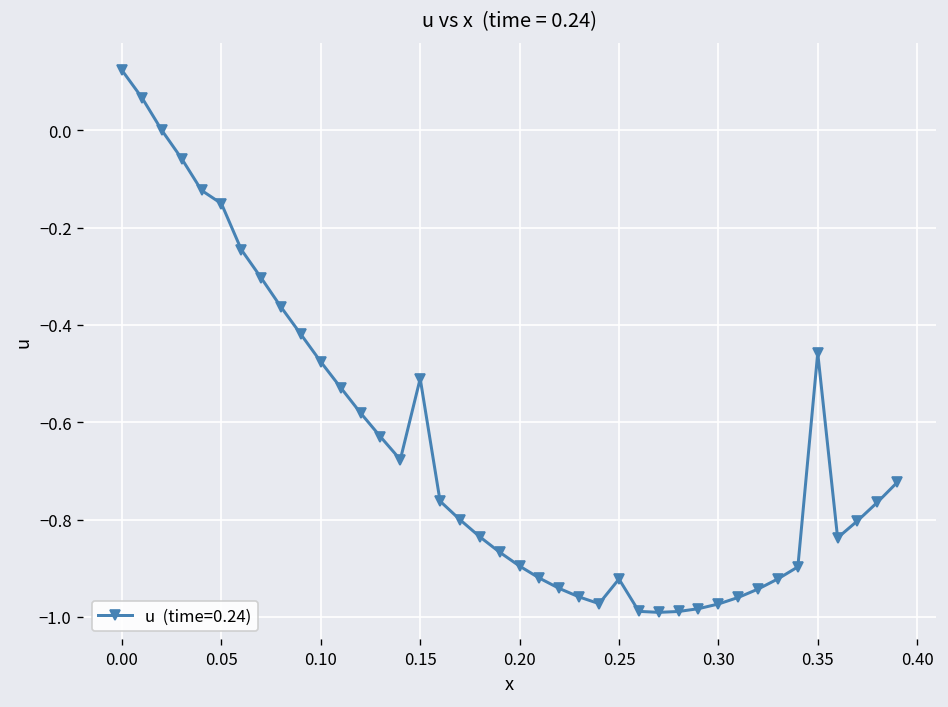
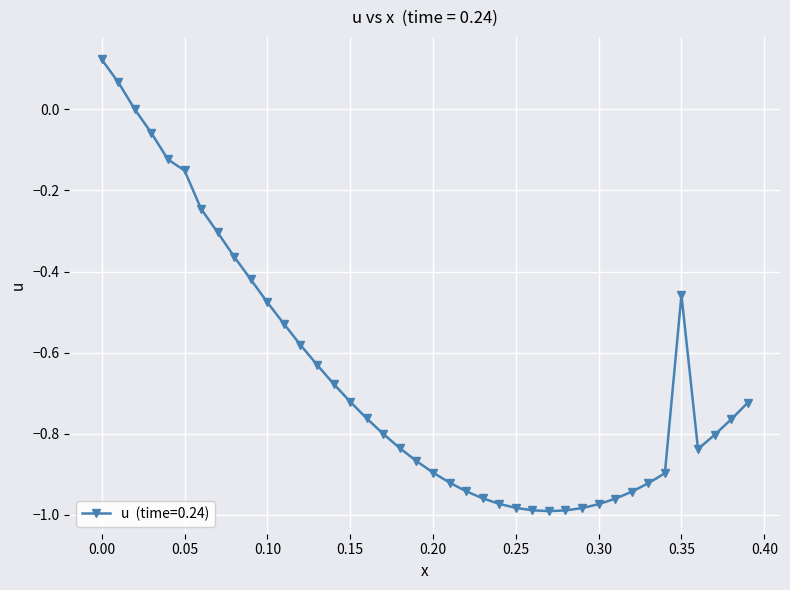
0.15: -0.51 -> -0.72
0.25: -0.92 -> -0.98
